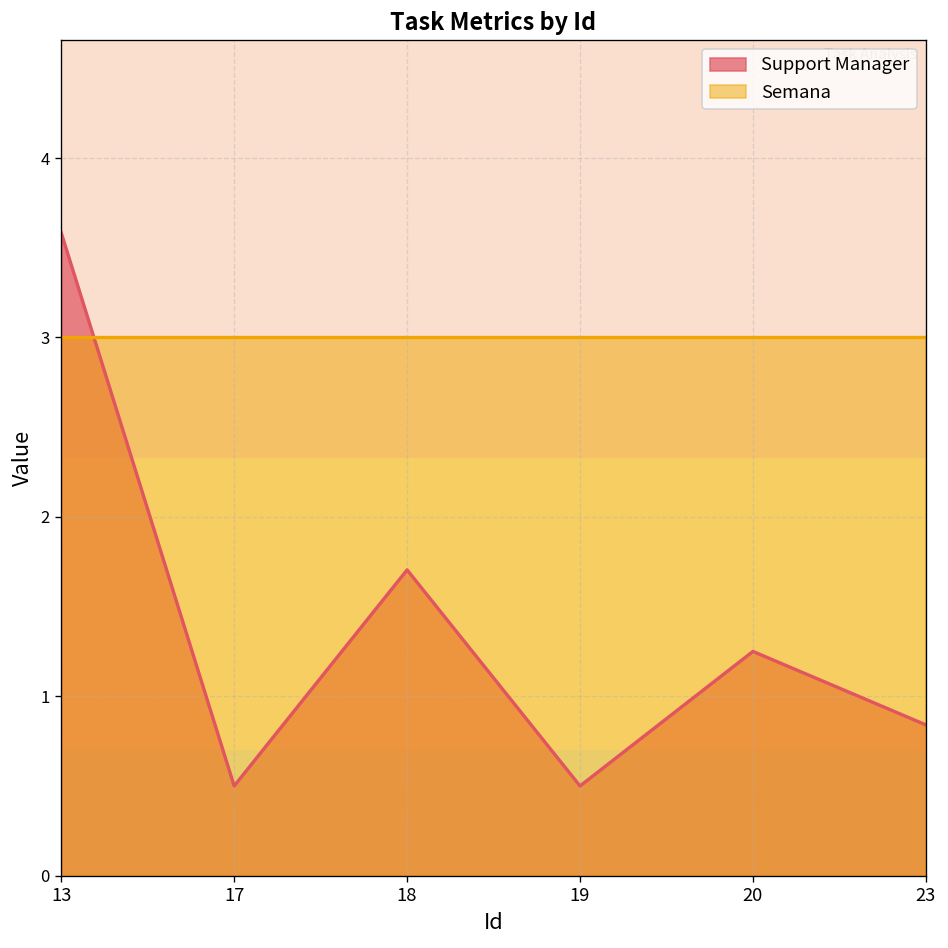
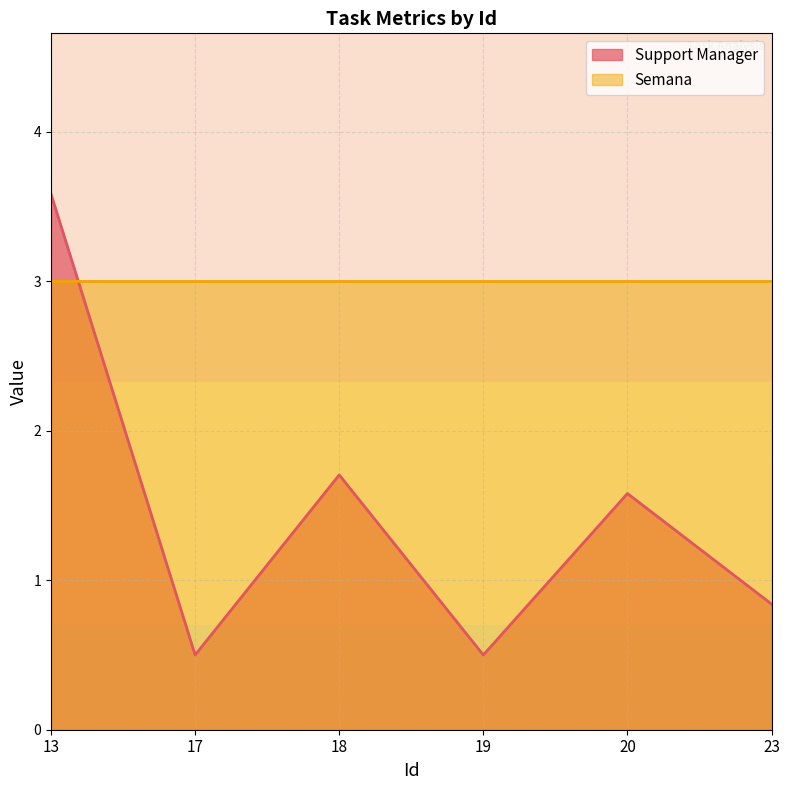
Support Manager, 20: 1.25 -> 1.58
